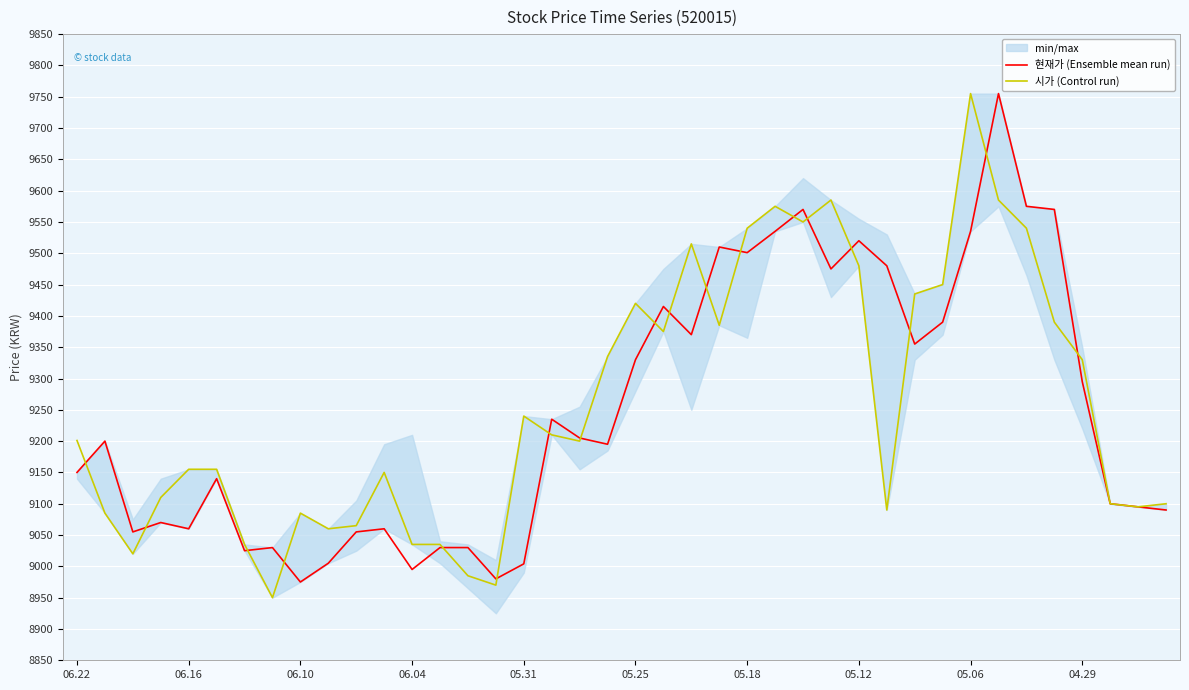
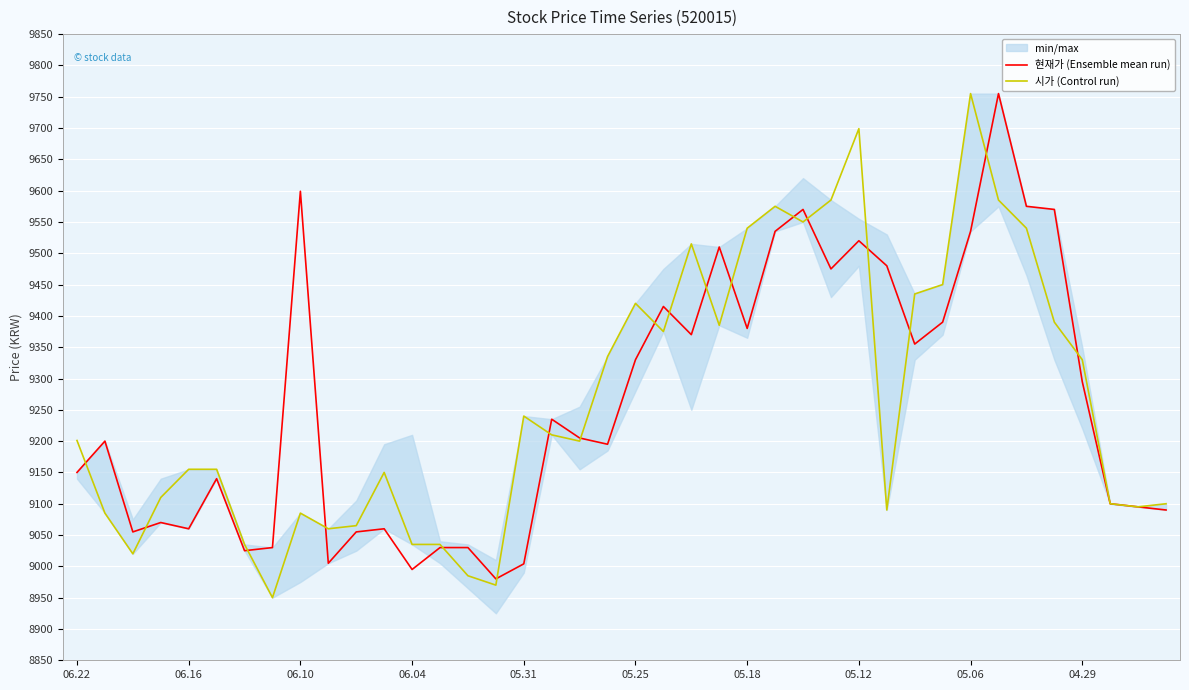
현재가 (Ensemble mean run), 06.10: 8980 -> 9600
현재가 (Ensemble mean run), 05.18: 9500 -> 9380
시가 (Control run), 05.12: 9480 -> 9700
